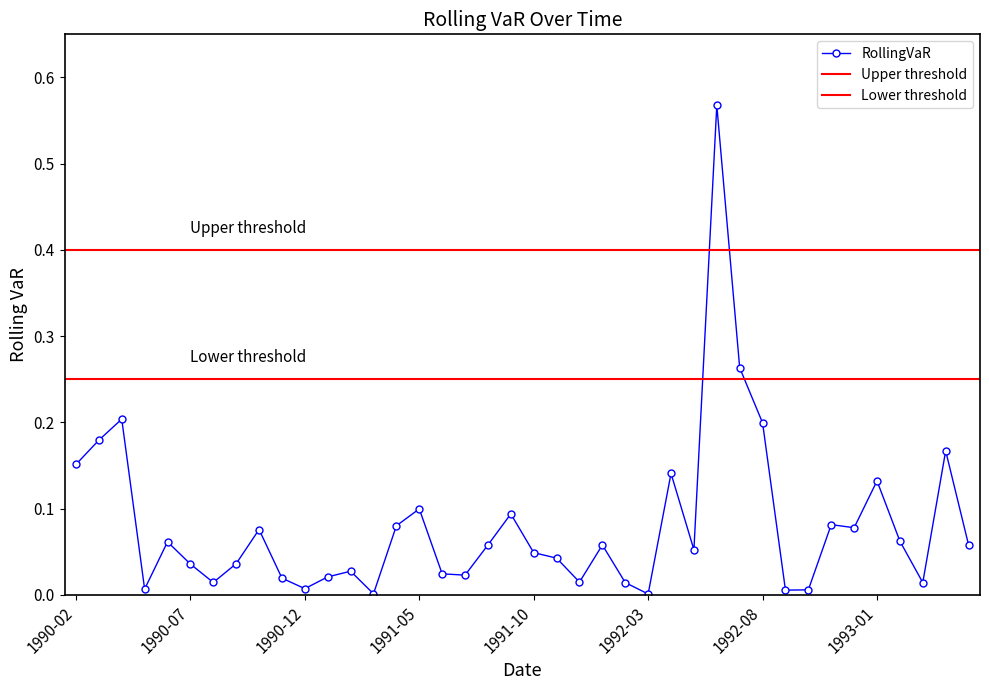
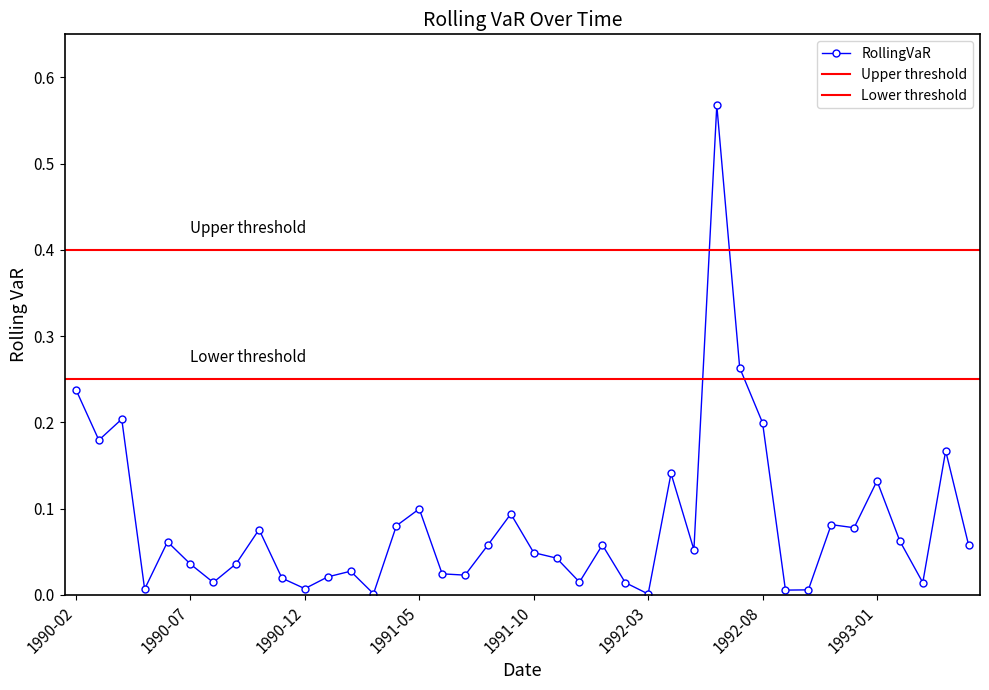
1990-02: 0.15 -> 0.24
